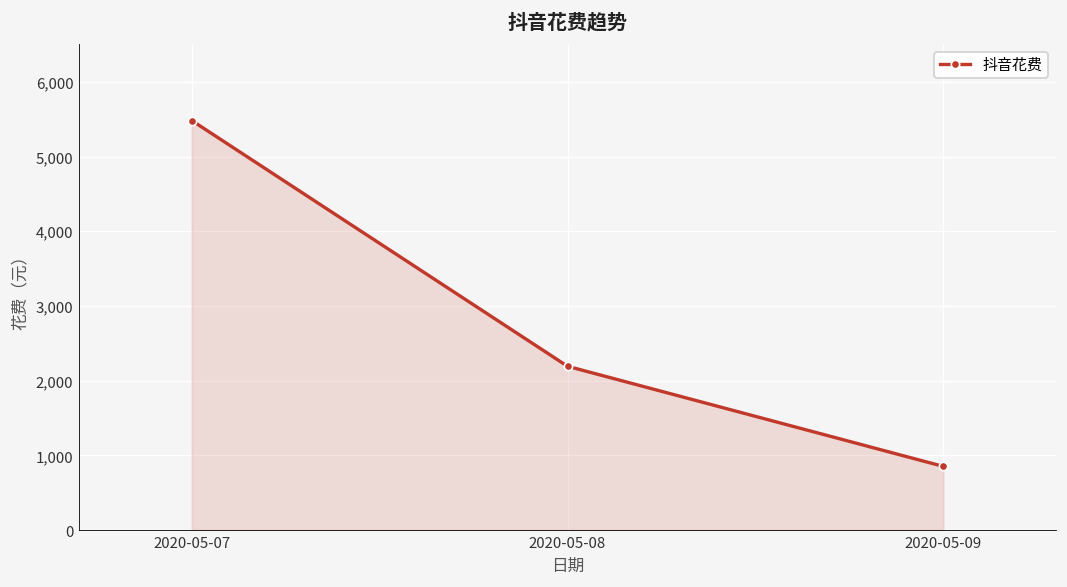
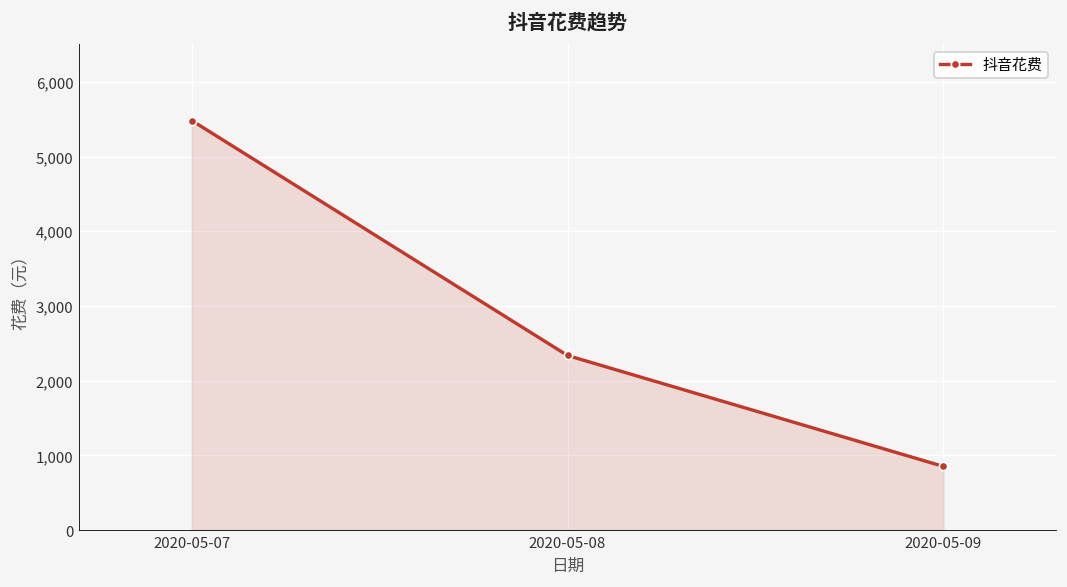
2020-05-08: 2,200 -> 2,300
